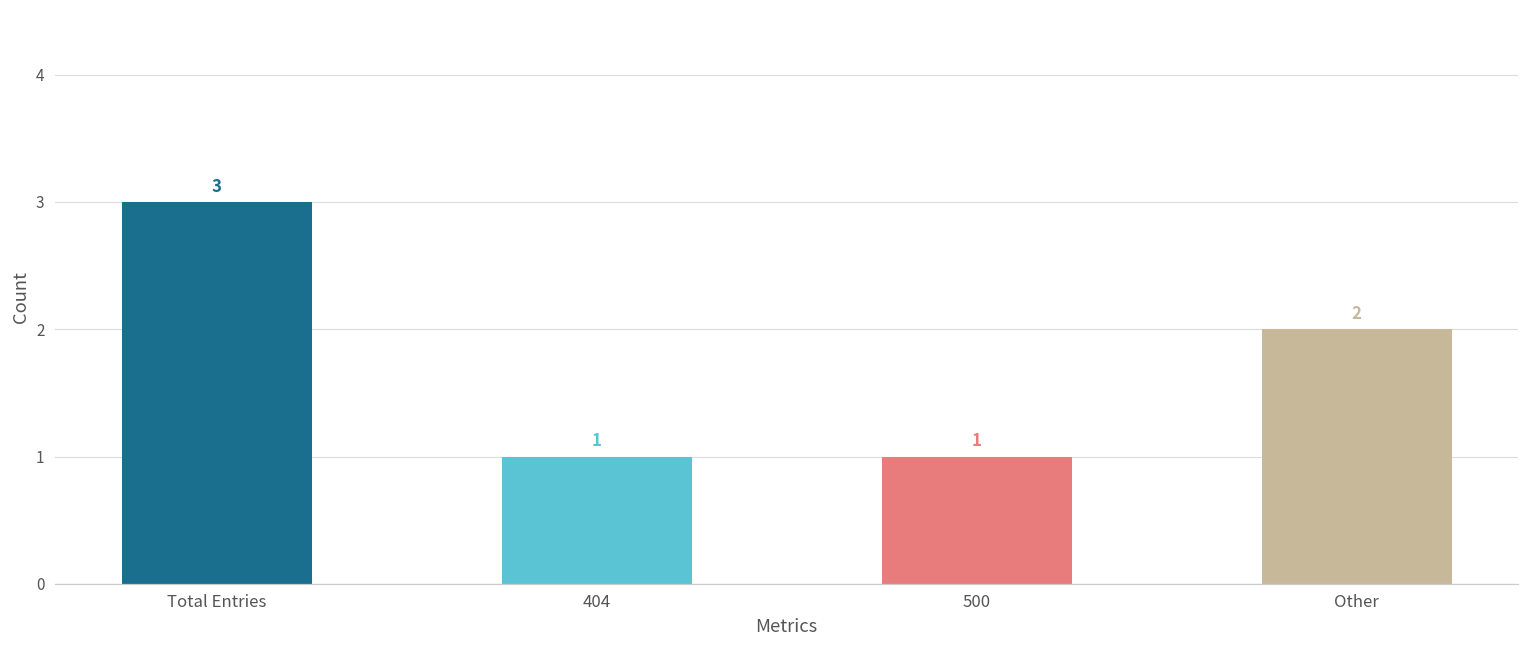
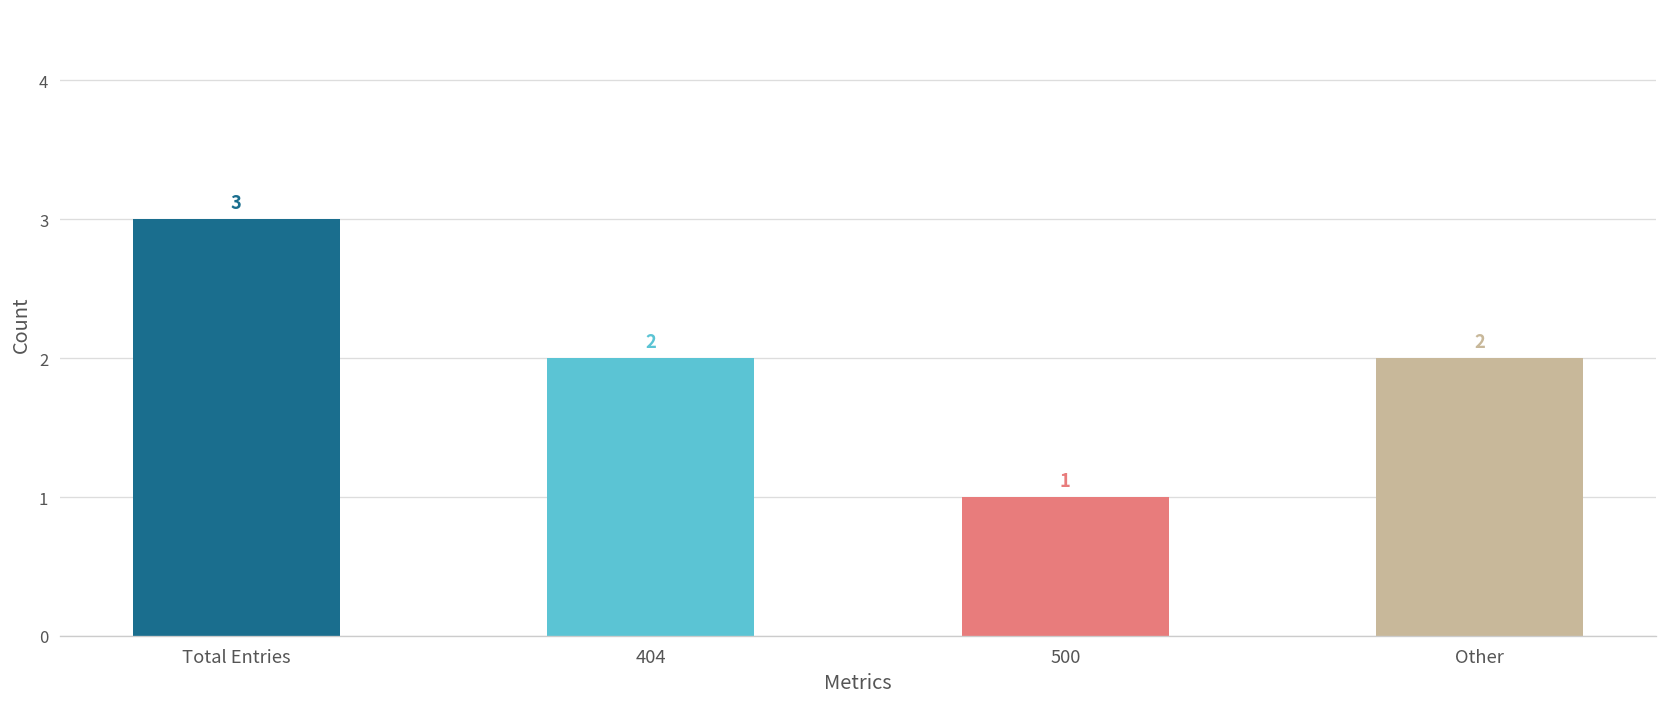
404: 1 -> 2
